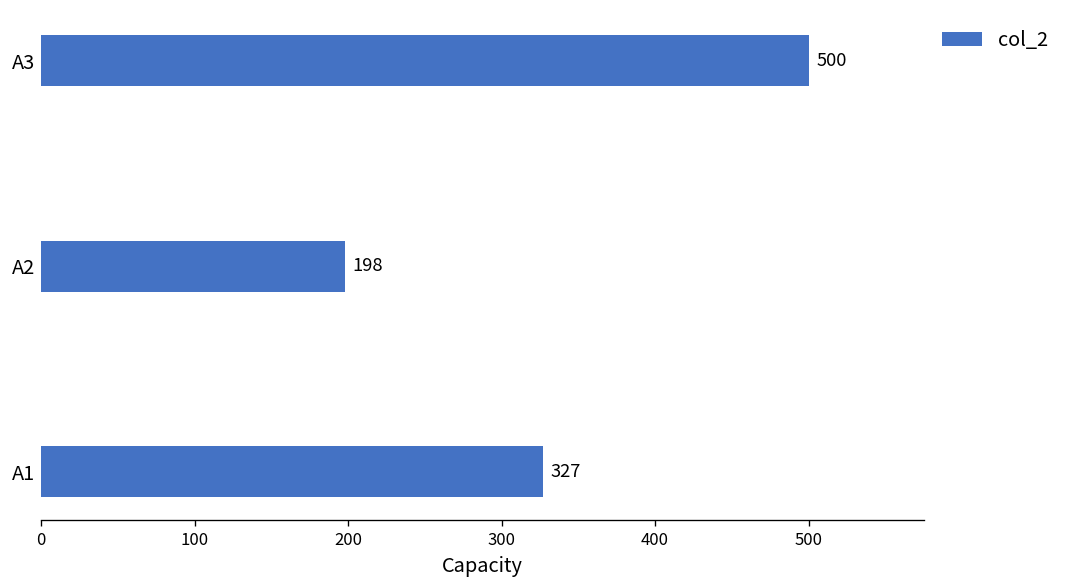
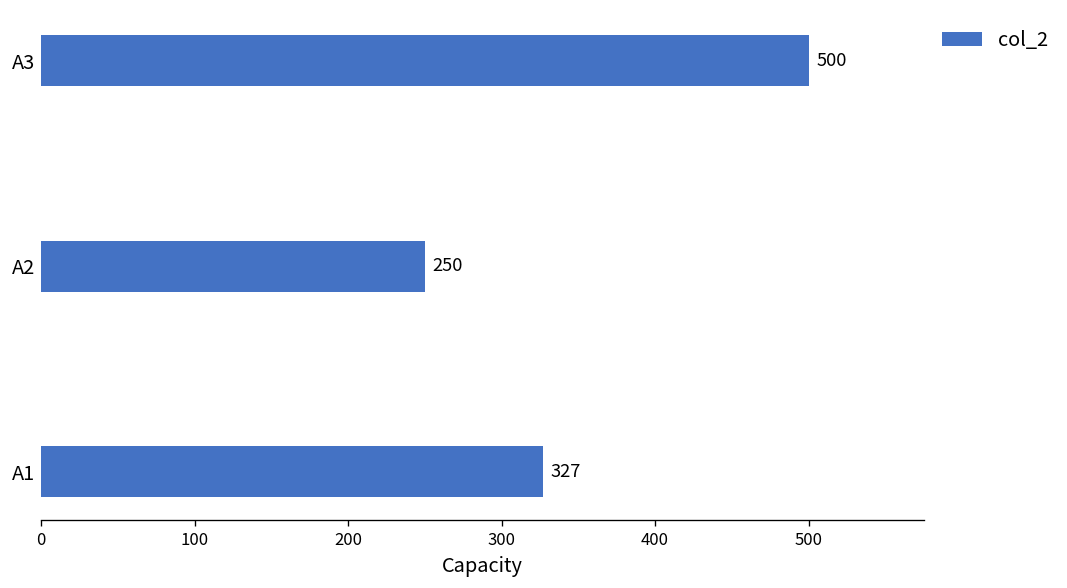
A2: 198 -> 250
